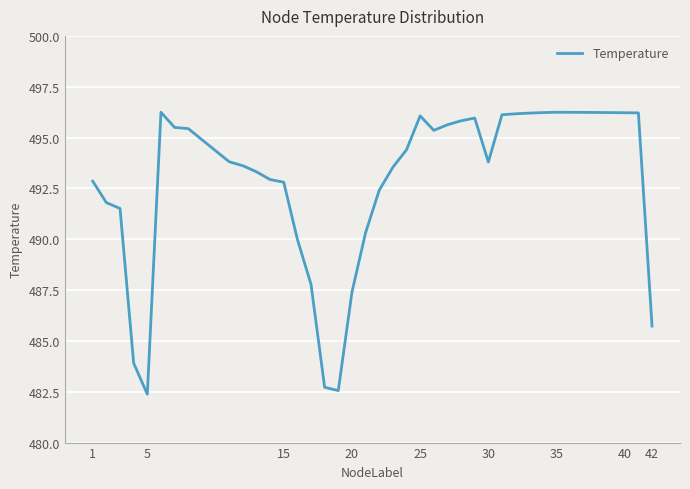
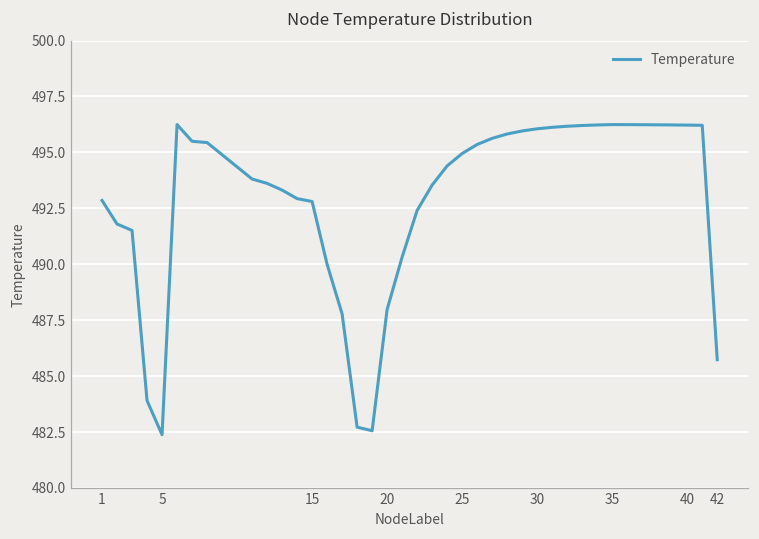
20: 487.4 -> 488.0
25: 496.1 -> 495.0
30: 493.8 -> 496.1
